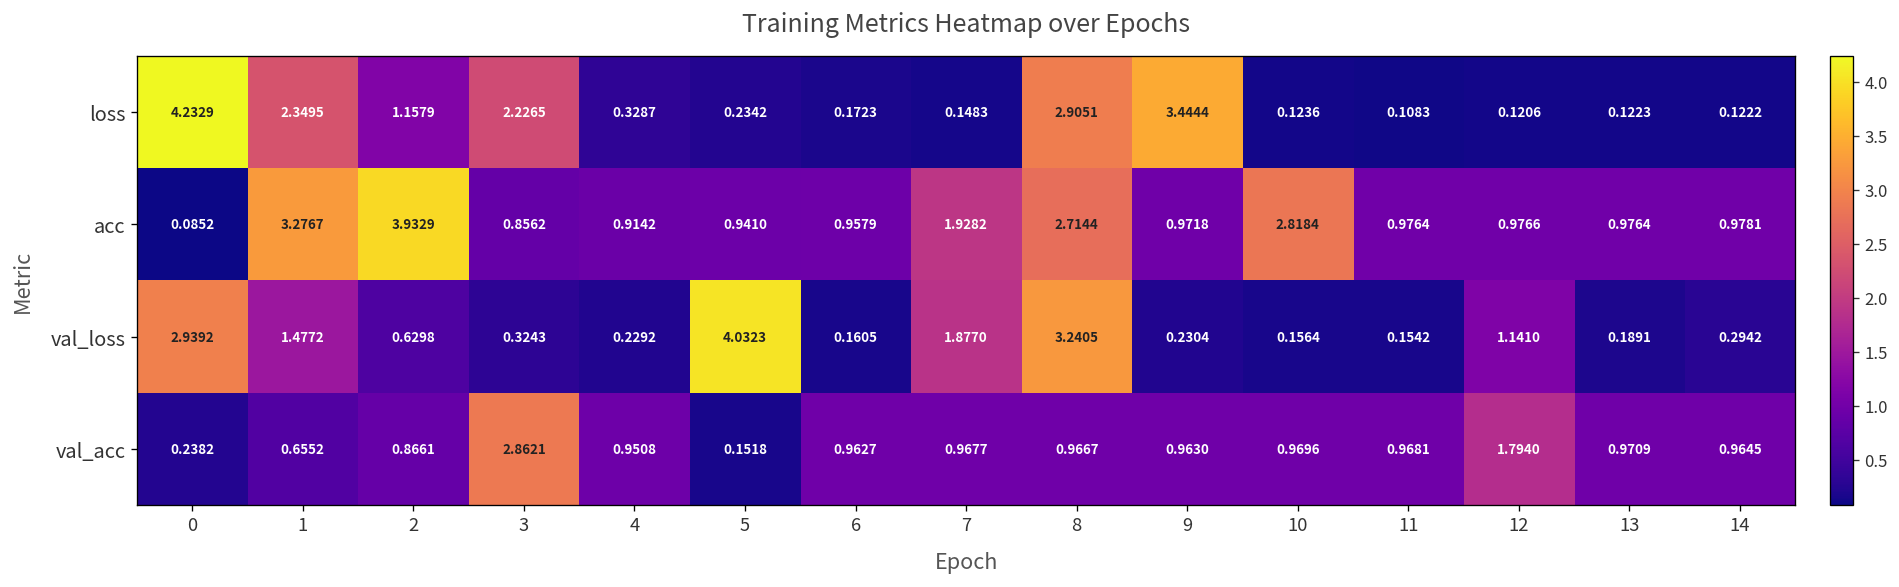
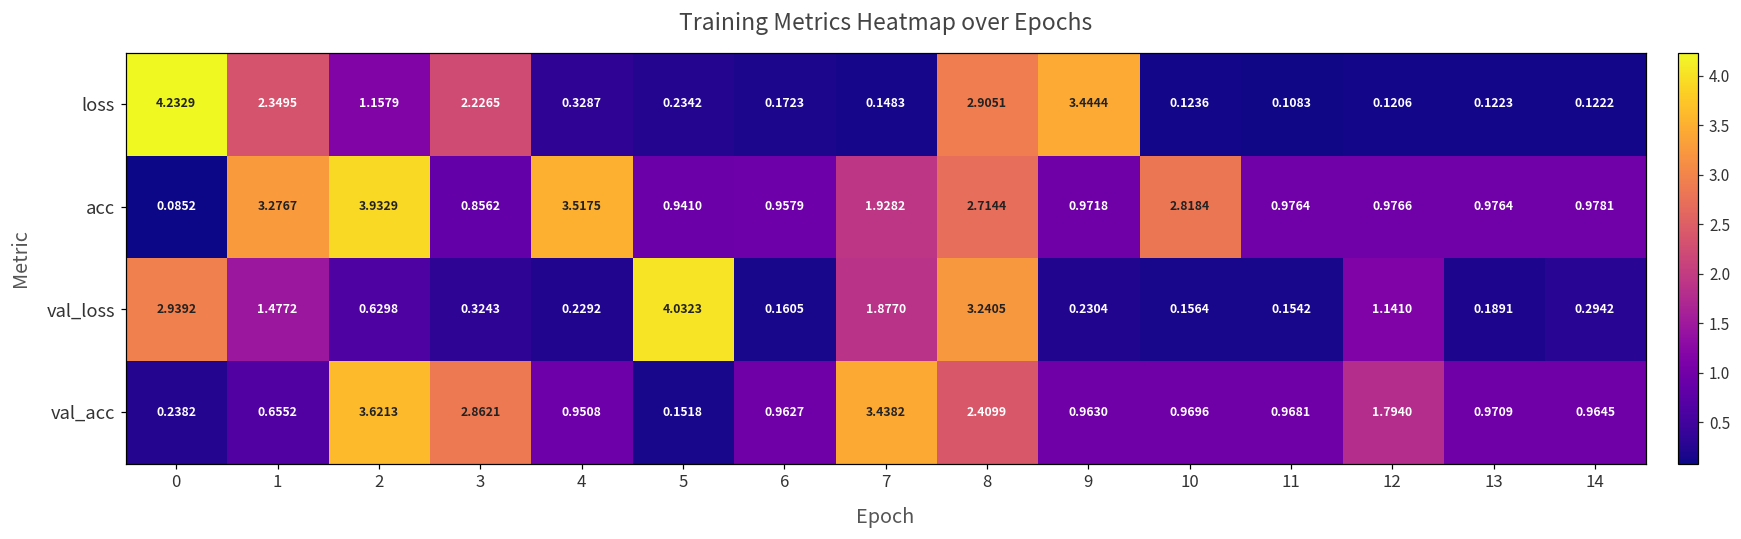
acc, 4: 0.9142 -> 3.5175
val_acc, 2: 0.8661 -> 3.6213
val_acc, 7: 0.9677 -> 3.4382
val_acc, 8: 0.9667 -> 2.4099
